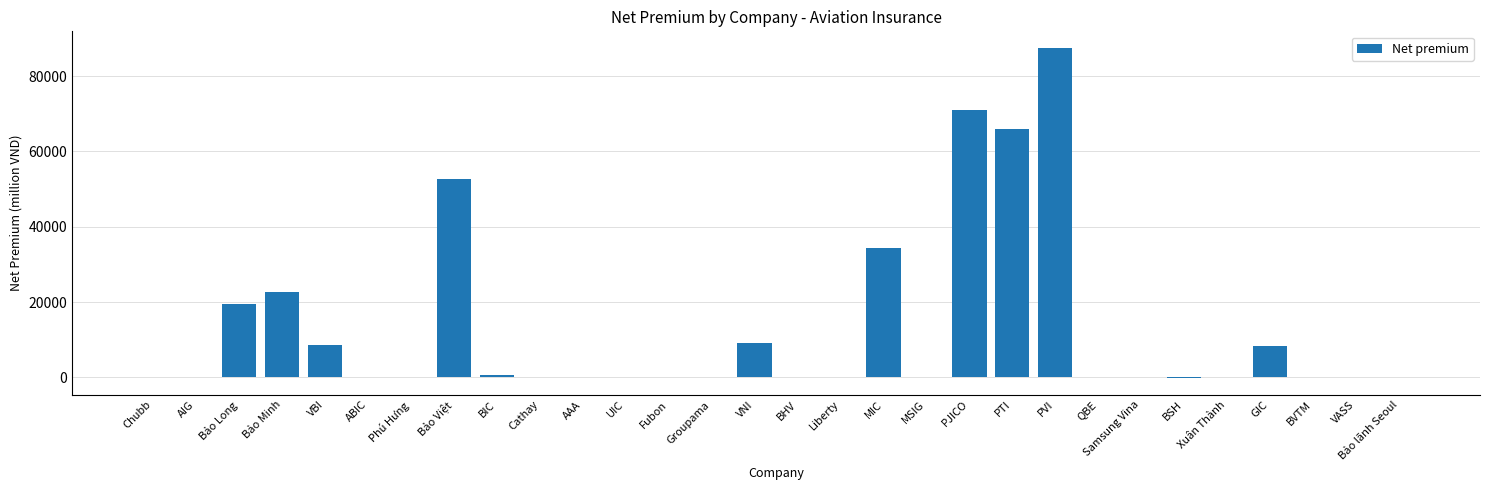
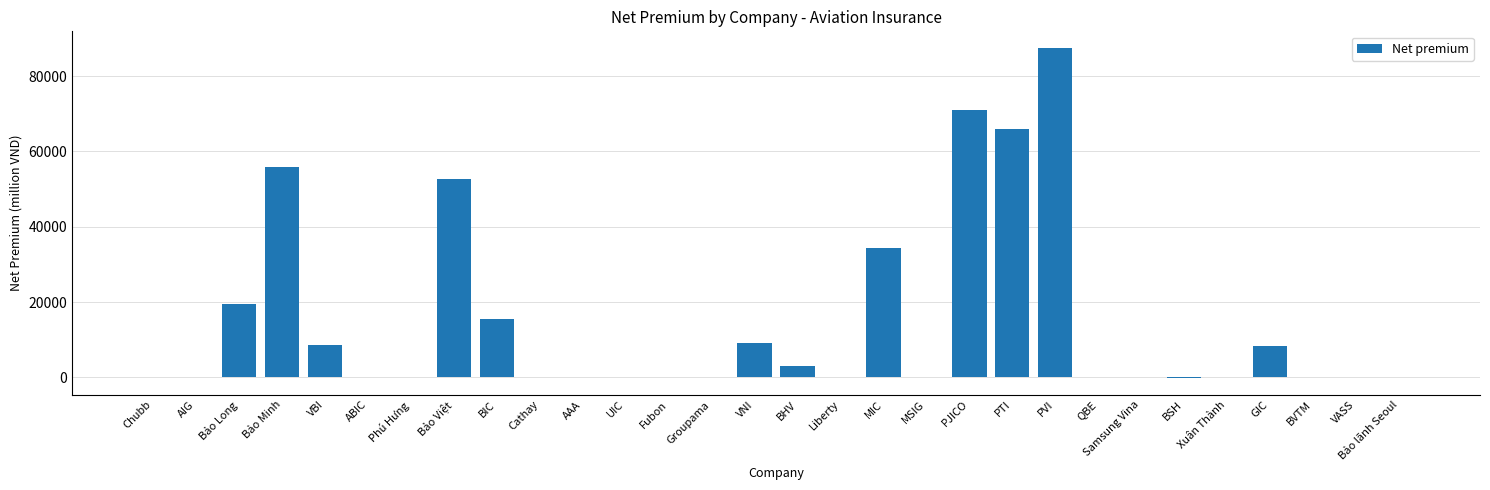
Bảo Minh: 23000 -> 56000
BIC: 1000 -> 16000
BHV: 0 -> 3000
